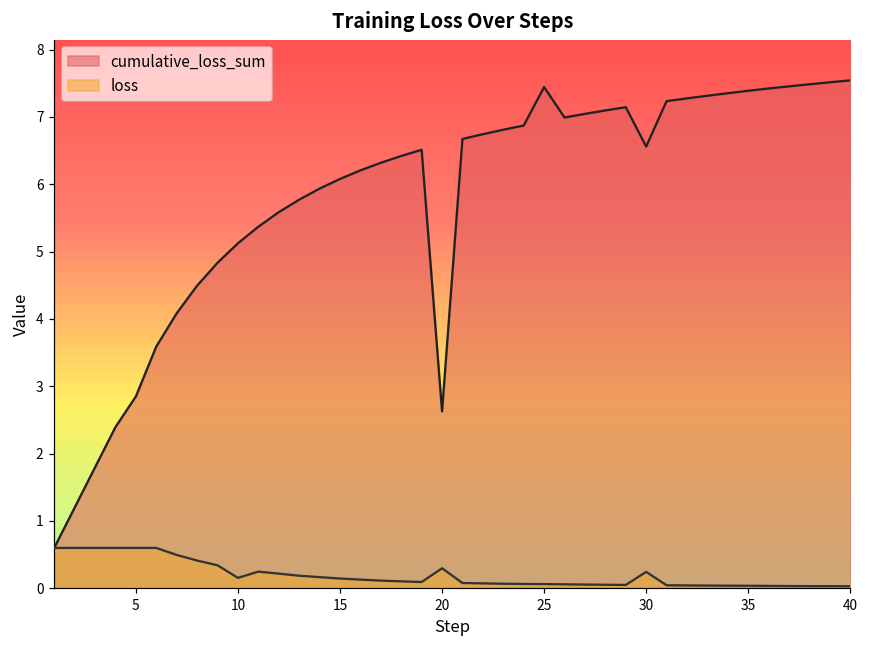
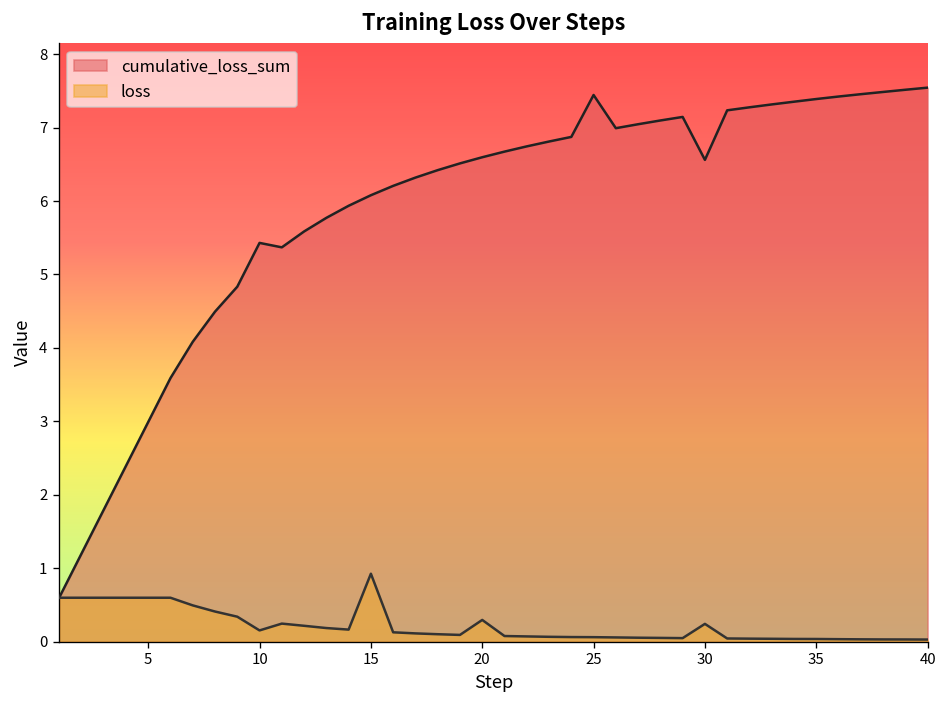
cumulative_loss_sum, 5: 2.8 -> 3.0
cumulative_loss_sum, 10: 5.1 -> 5.4
loss, 15: 0.1 -> 0.9
cumulative_loss_sum, 20: 2.6 -> 6.6
